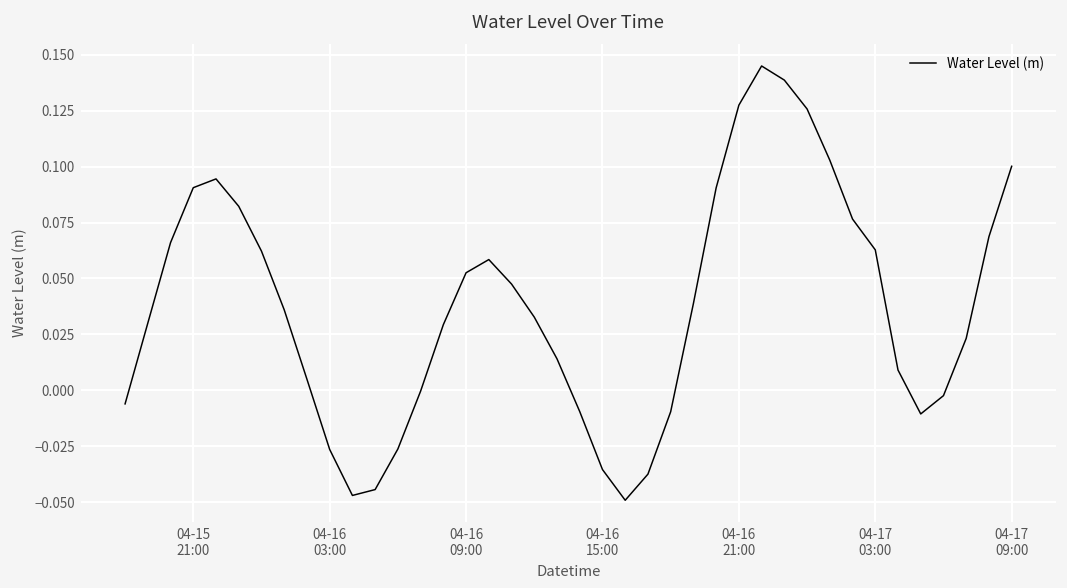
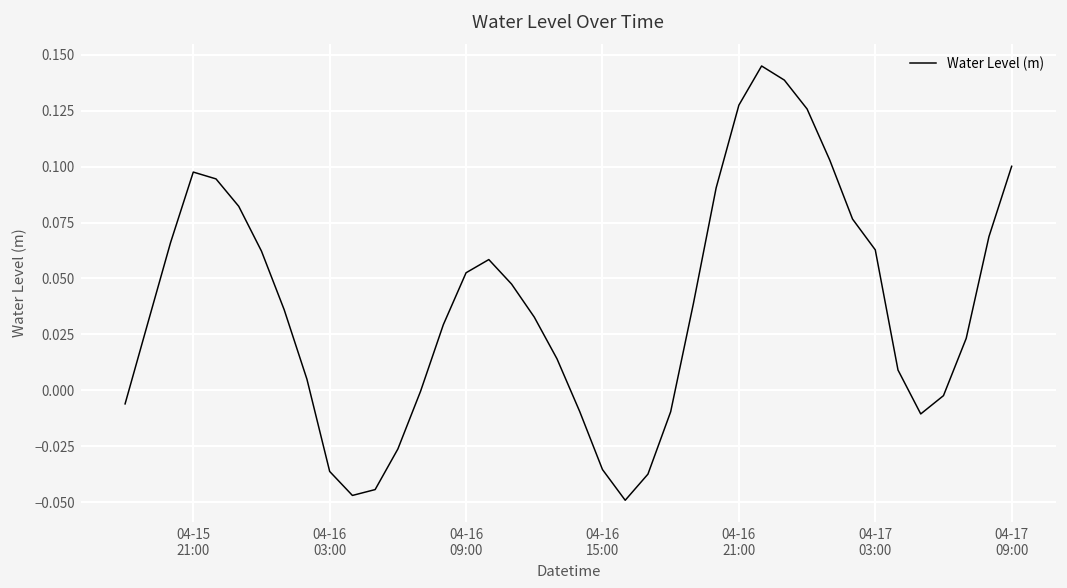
04-15 21:00: 0.091 -> 0.098
04-16 03:00: -0.026 -> -0.036
